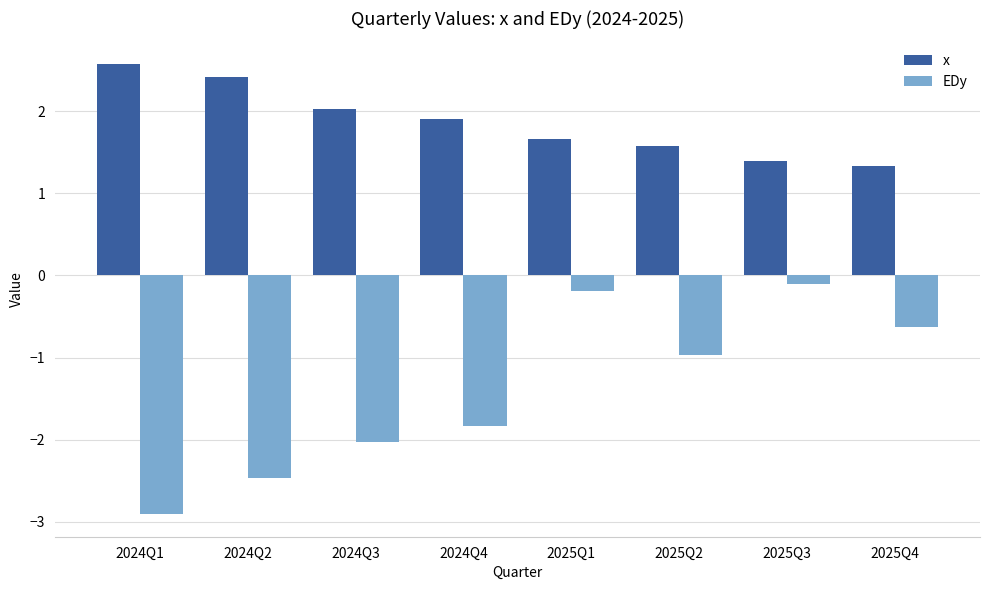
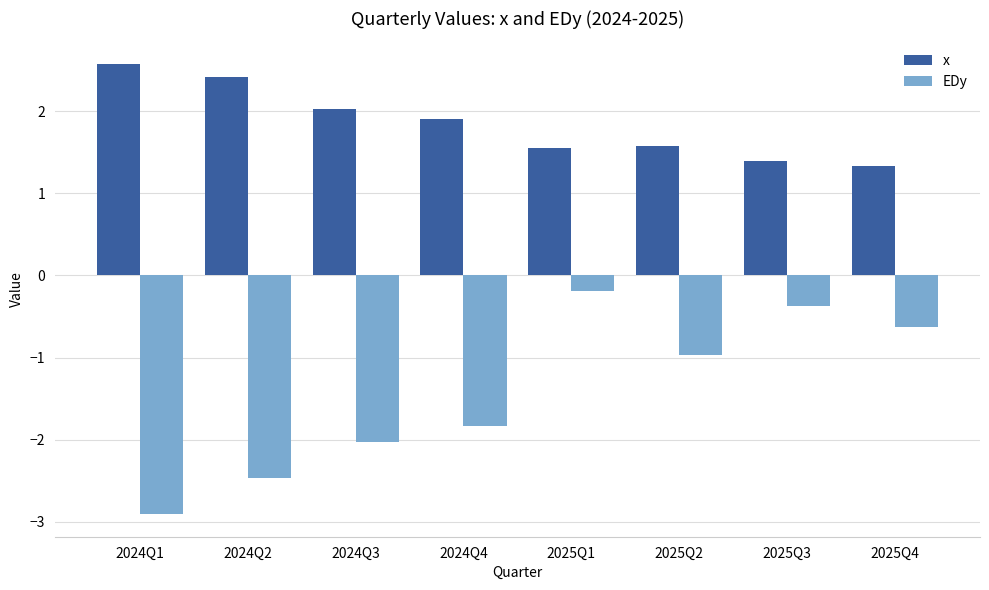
x, 2025Q1: 1.7 -> 1.6
EDy, 2025Q3: -0.1 -> -0.4
